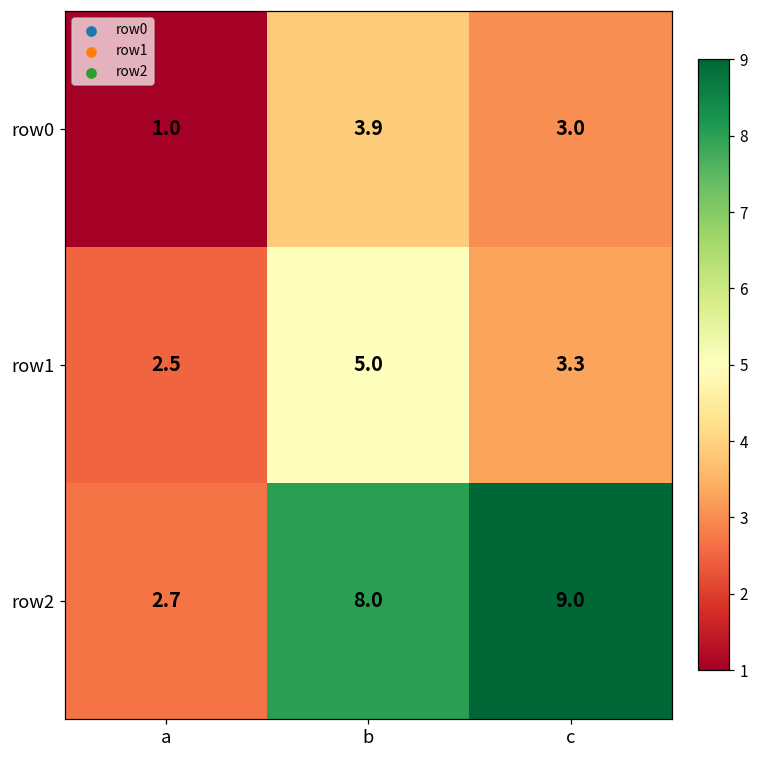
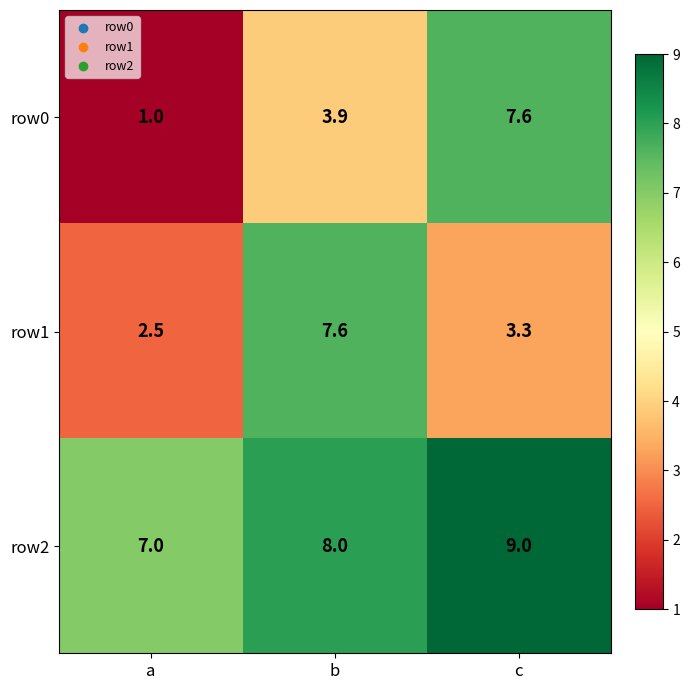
row0, c: 3.0 -> 7.6
row1, b: 5.0 -> 7.6
row2, a: 2.7 -> 7.0
